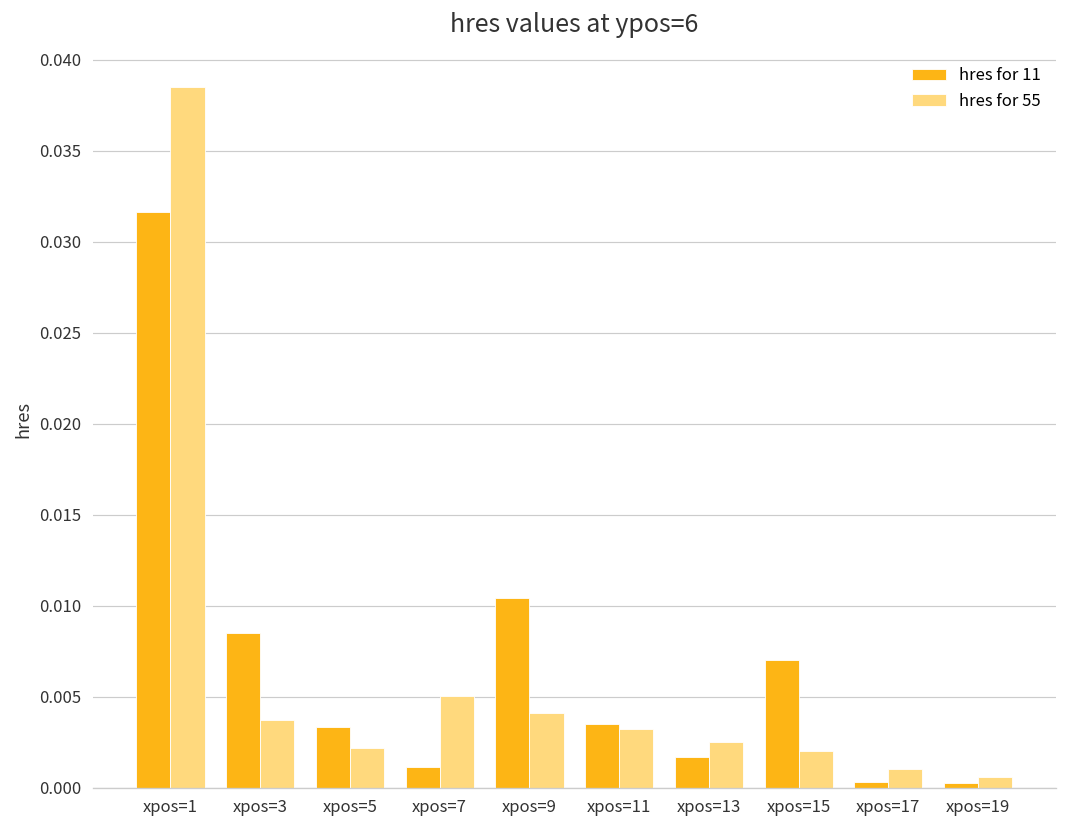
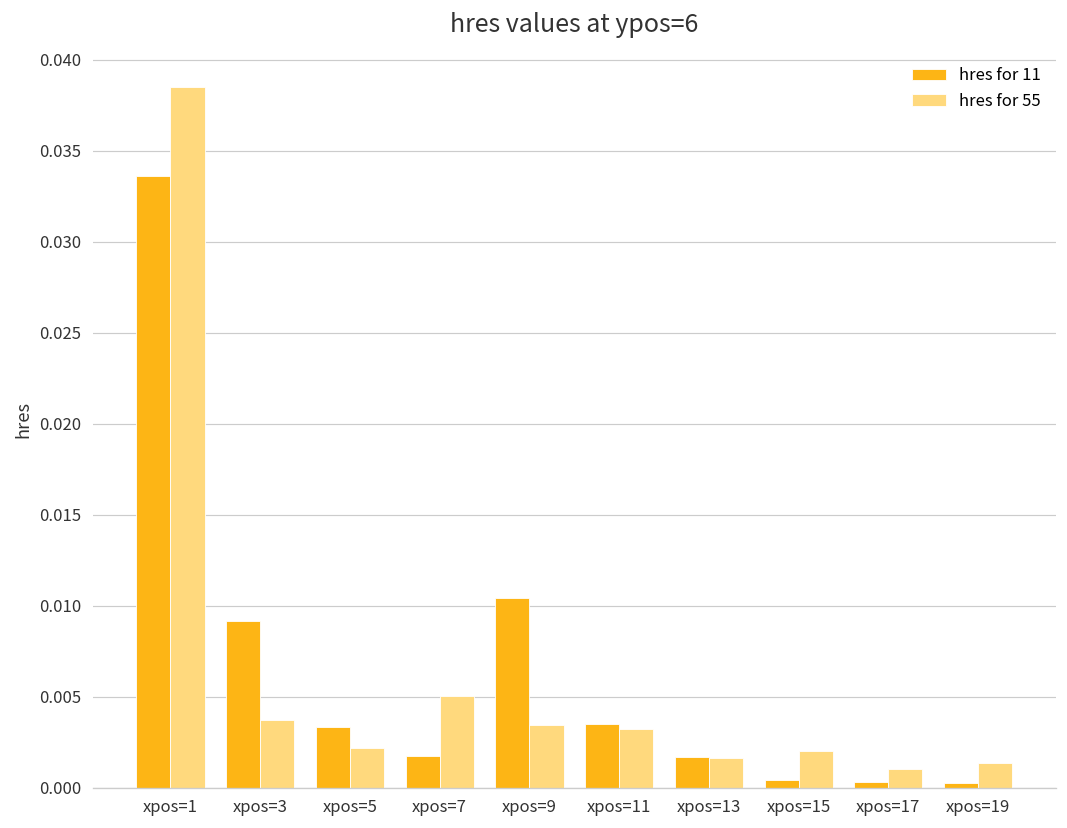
hres for 11, xpos=1: 0.0316 -> 0.0336
hres for 11, xpos=3: 0.0085 -> 0.0092
hres for 11, xpos=7: 0.0011 -> 0.0018
hres for 55, xpos=9: 0.0041 -> 0.0034
hres for 55, xpos=13: 0.0025 -> 0.0016
hres for 11, xpos=15: 0.0070 -> 0.0004
hres for 55, xpos=19: 0.0006 -> 0.0013
